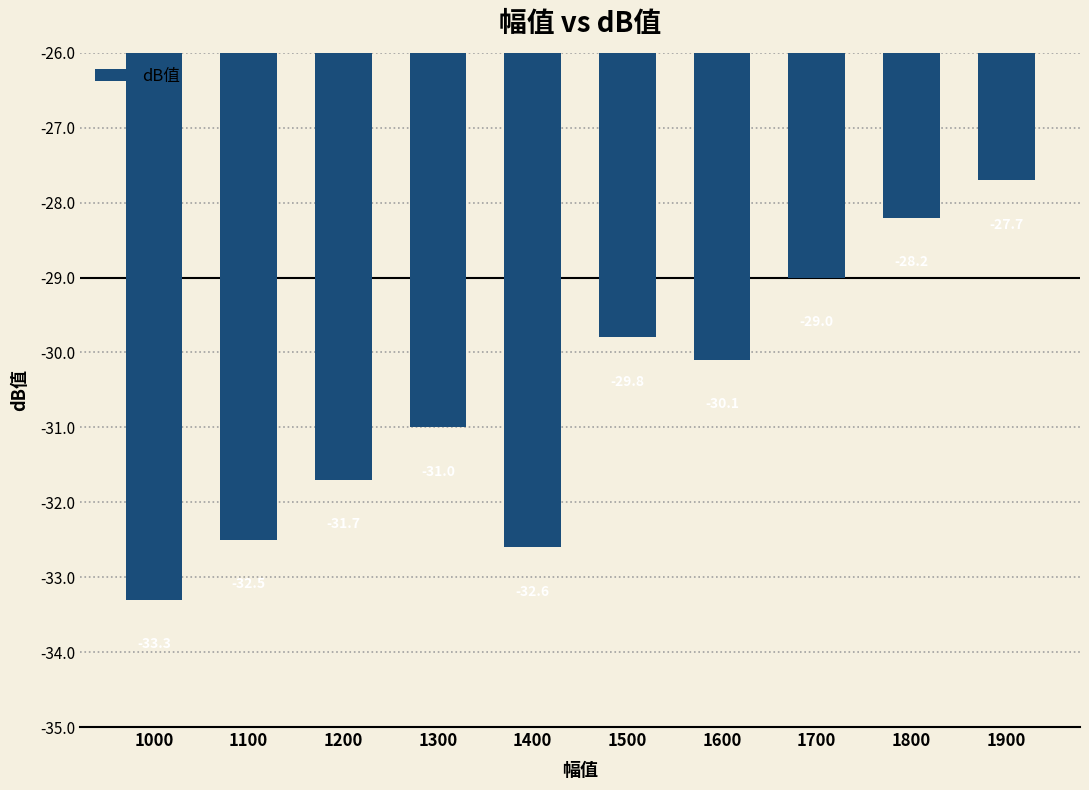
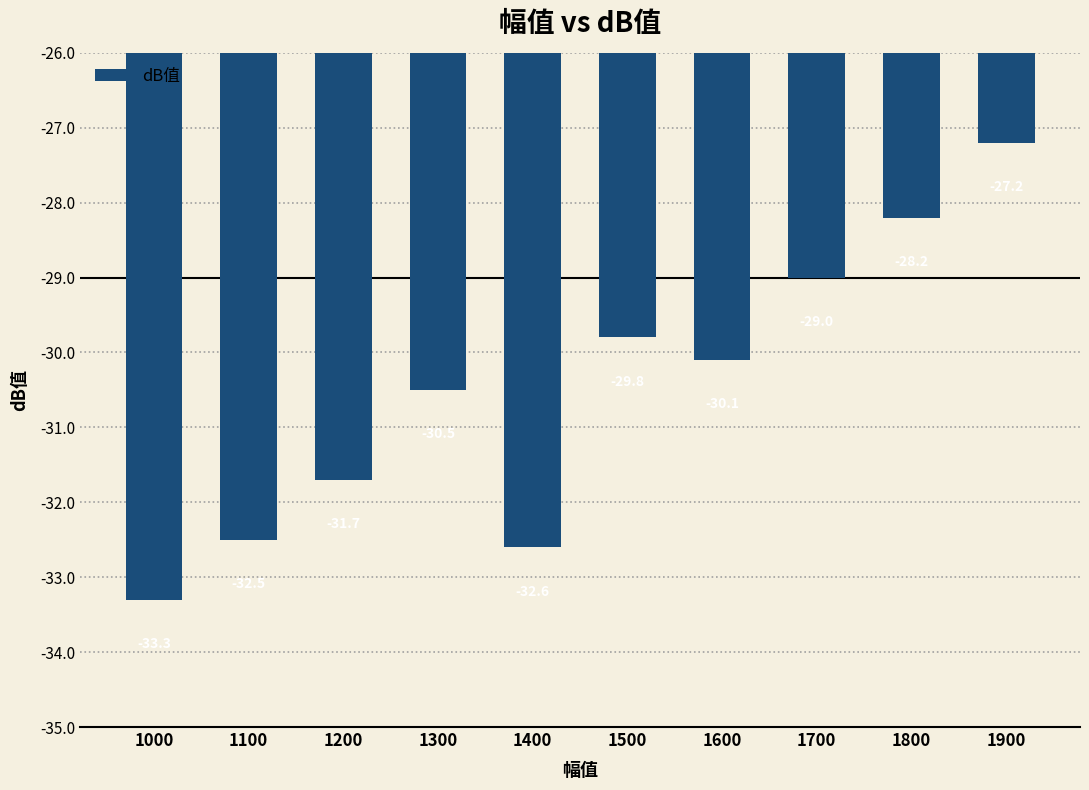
1300: -31.0 -> -30.5
1900: -27.7 -> -27.2
